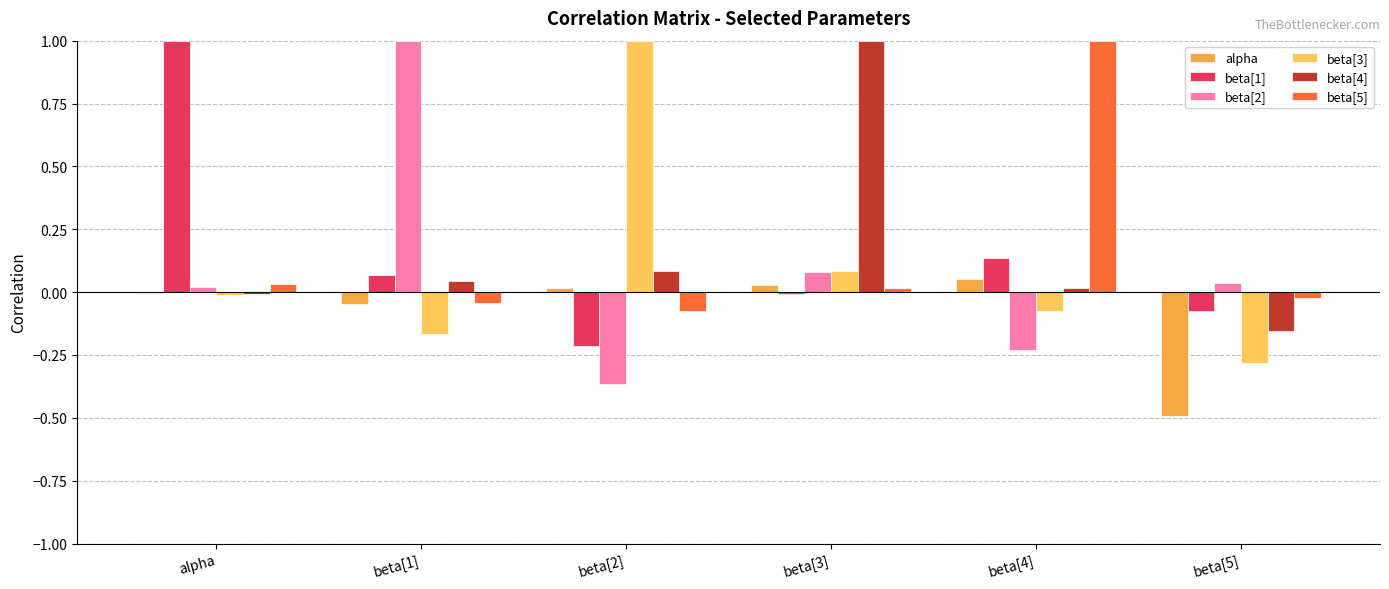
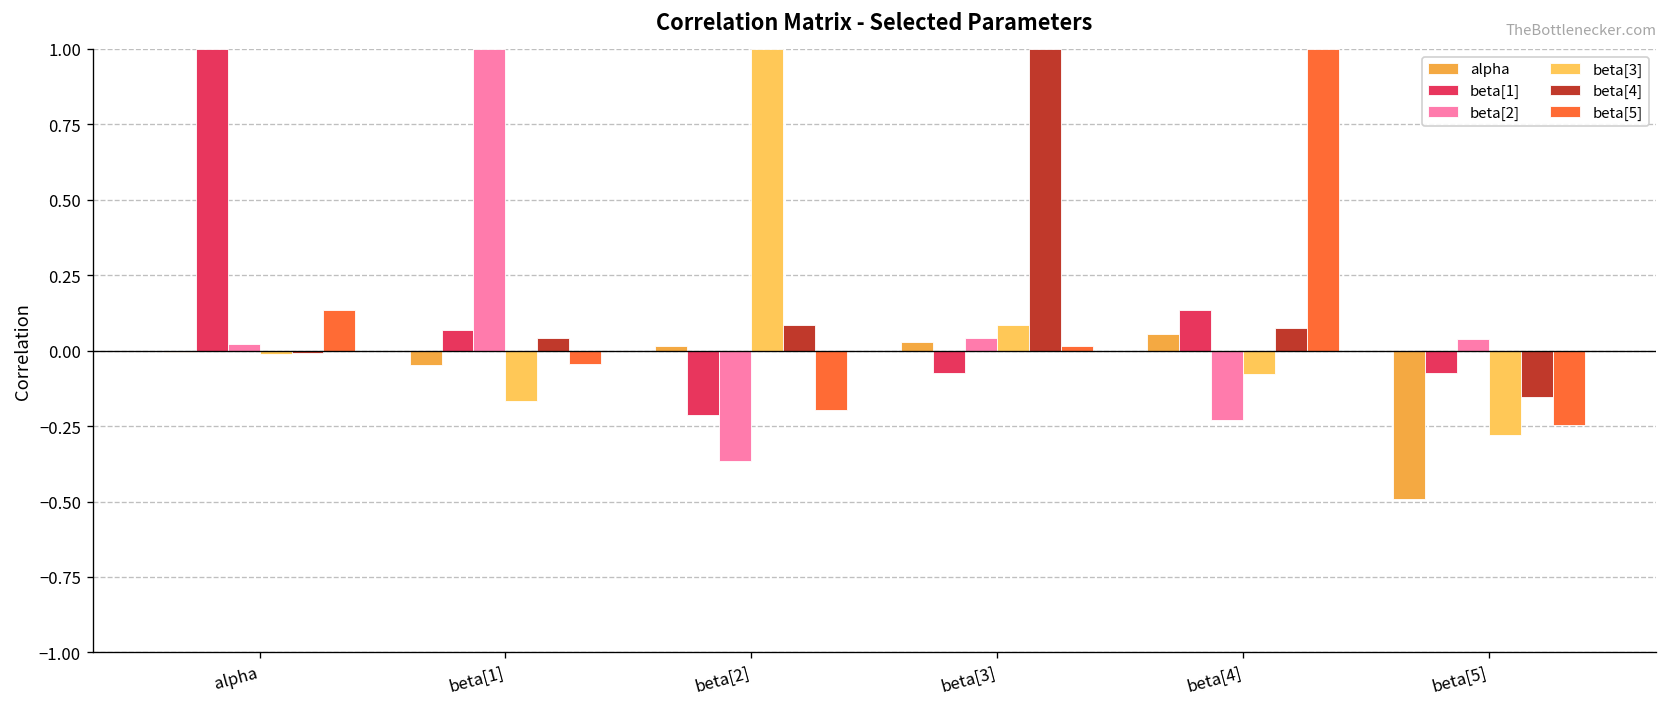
beta[5], alpha: 0.03 -> 0.13
beta[5], beta[2]: -0.08 -> -0.20
beta[1], beta[3]: -0.01 -> -0.07
beta[2], beta[3]: 0.08 -> 0.04
beta[4], beta[4]: 0.02 -> 0.08
beta[5], beta[5]: -0.02 -> -0.25
